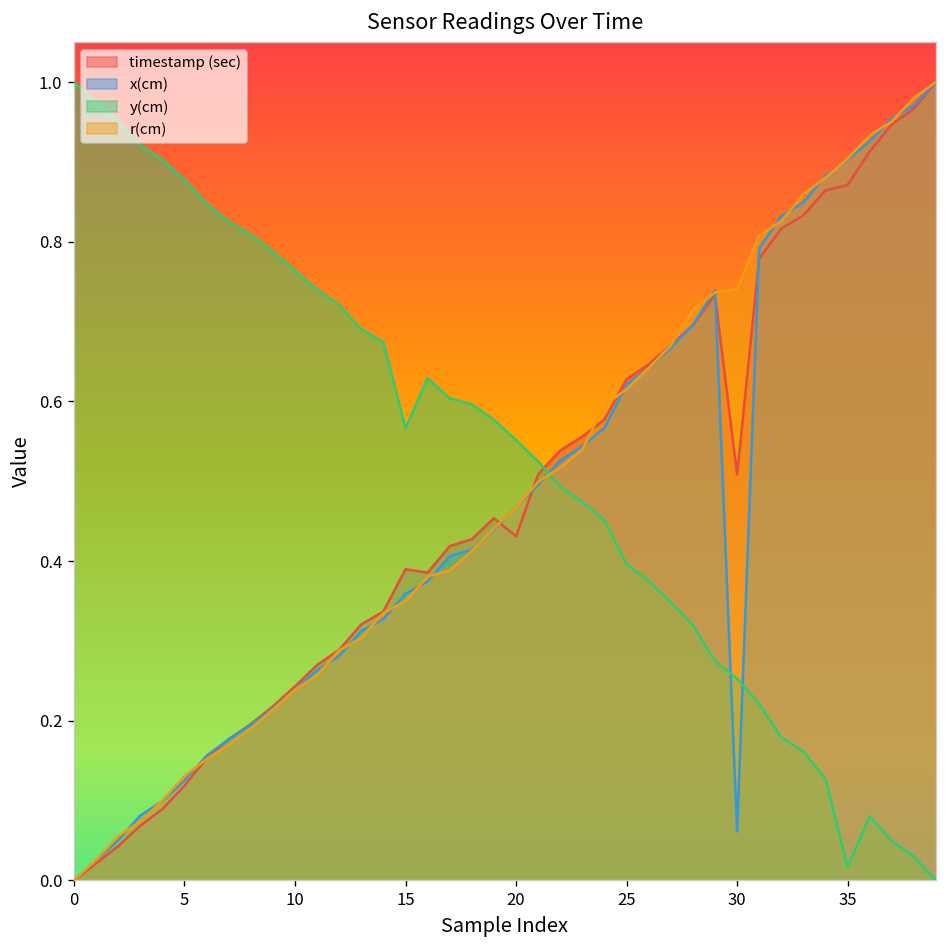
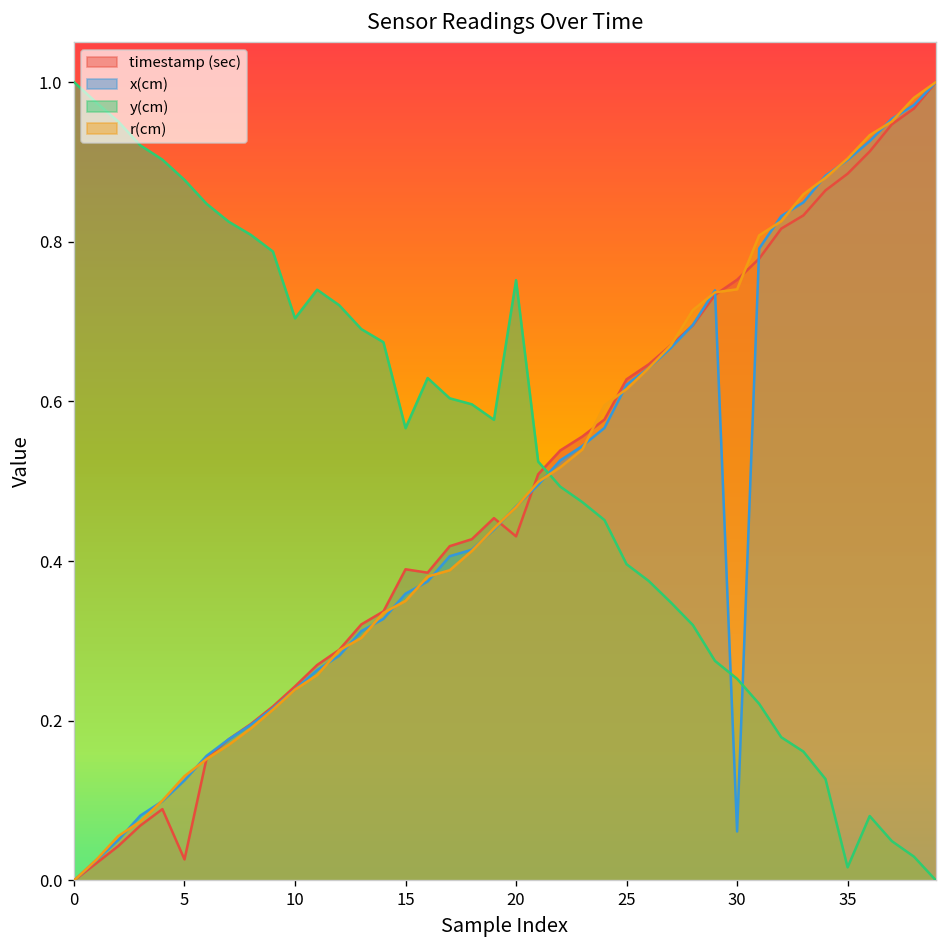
timestamp (sec), 5: 0.12 -> 0.03
y(cm), 10: 0.76 -> 0.70
y(cm), 20: 0.55 -> 0.75
timestamp (sec), 30: 0.51 -> 0.75
timestamp (sec), 35: 0.87 -> 0.89
